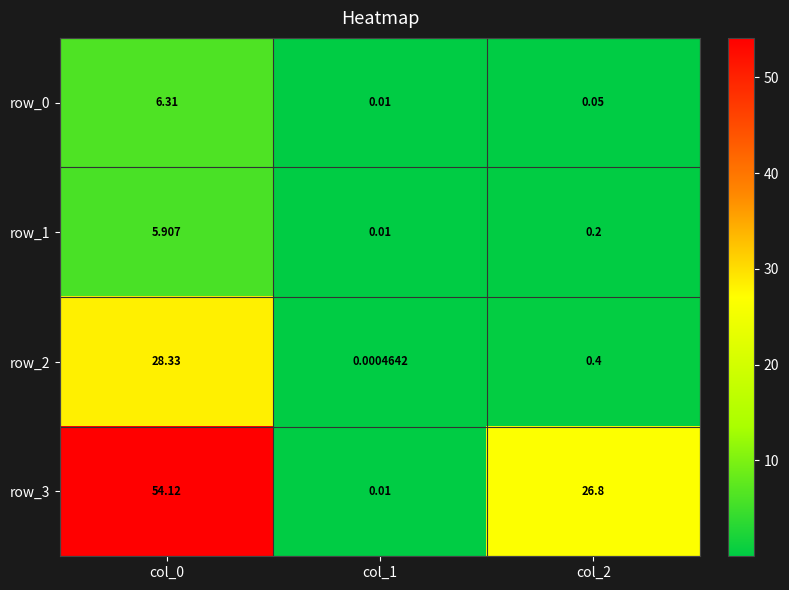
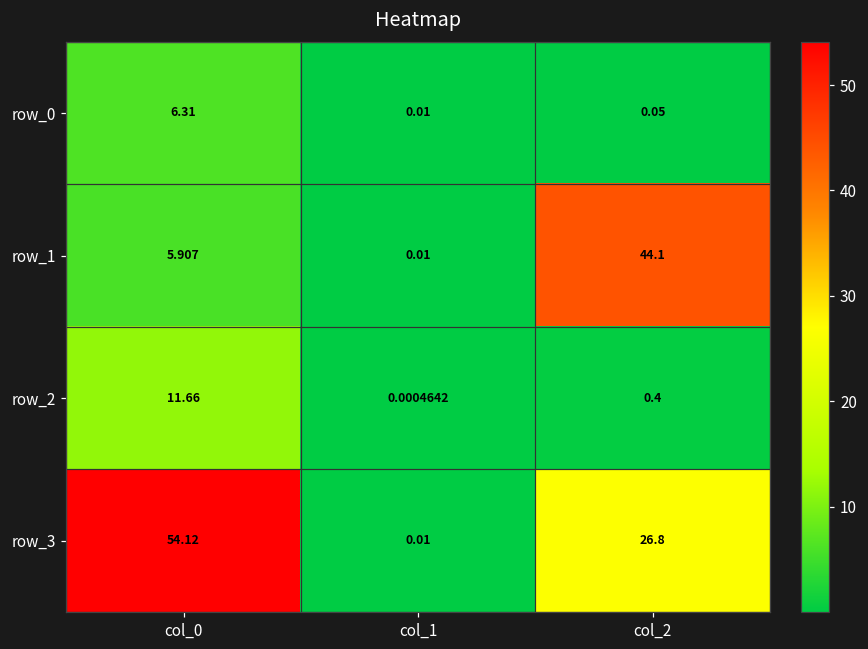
row_1, col_2: 0.2 -> 44.1
row_2, col_0: 28.33 -> 11.66
